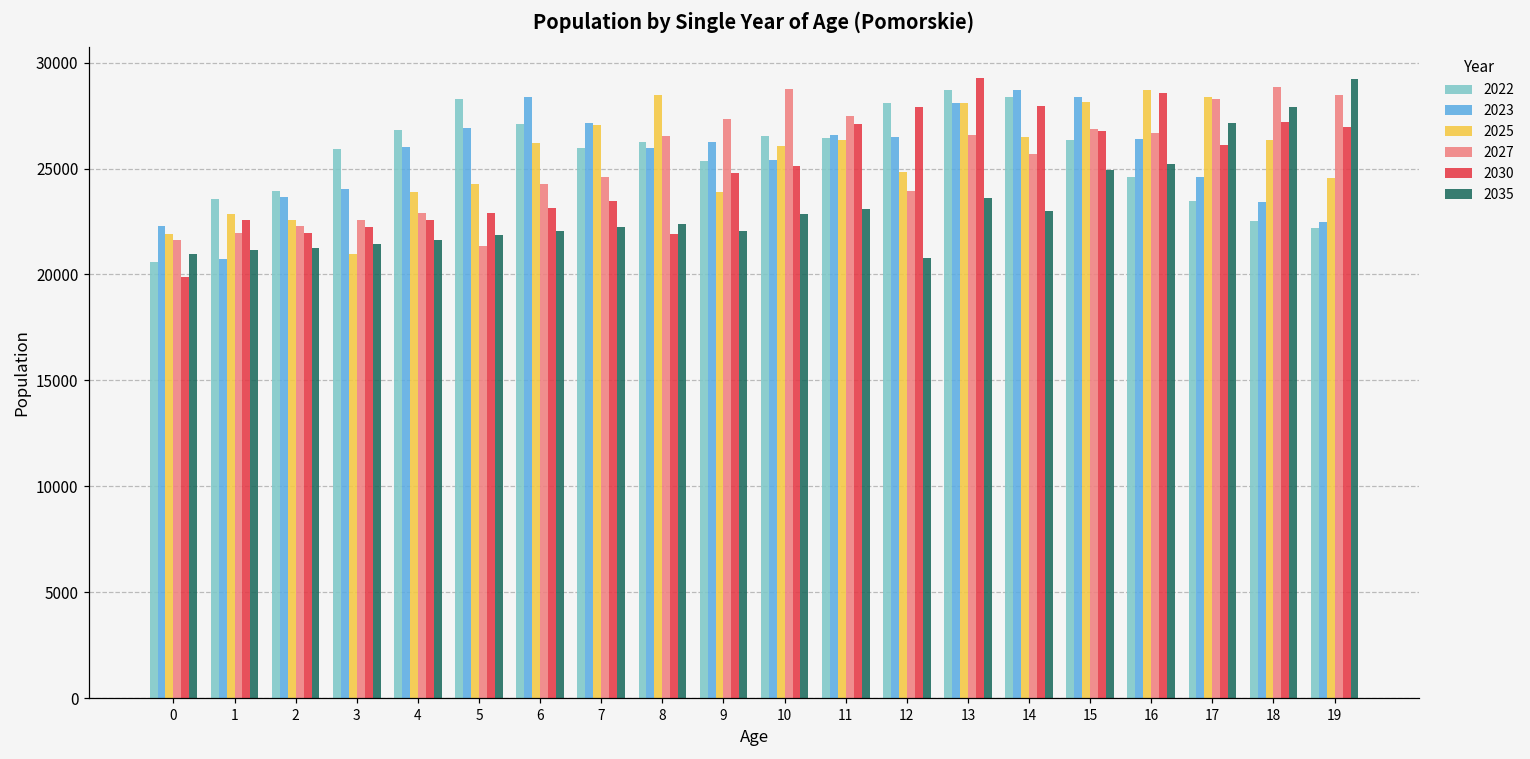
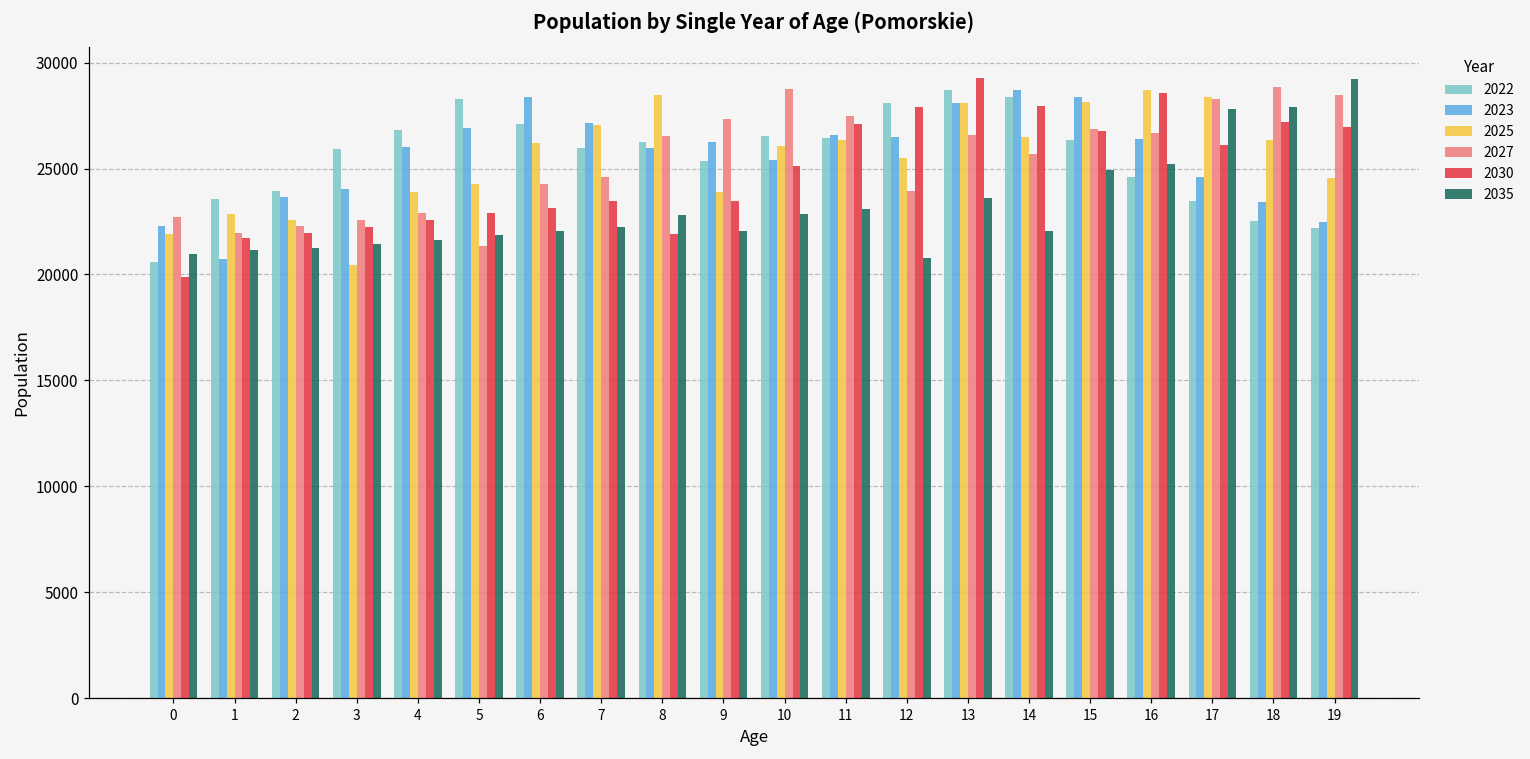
2027, 0: 21600 -> 22700
2030, 1: 22600 -> 21700
2025, 3: 21000 -> 20500
2035, 8: 22400 -> 22800
2030, 9: 24800 -> 23500
2025, 12: 24800 -> 25500
2035, 14: 23000 -> 22100
2035, 17: 27100 -> 27800
